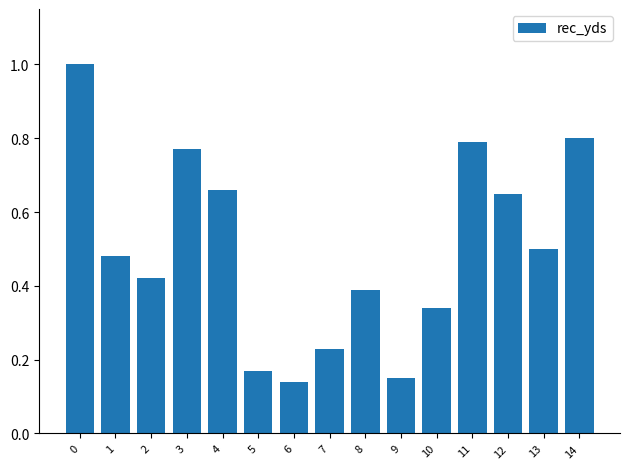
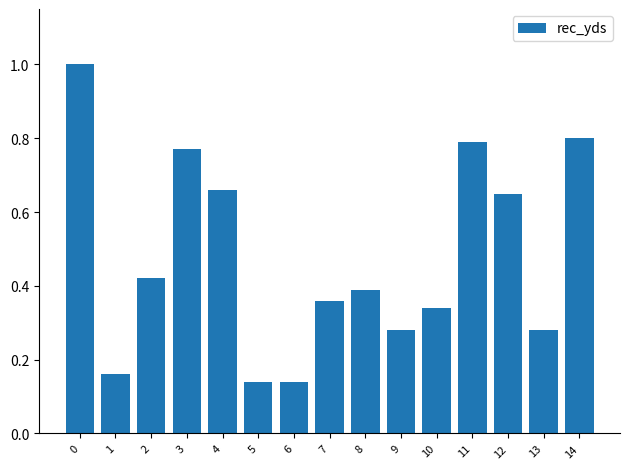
1: 0.48 -> 0.16
5: 0.17 -> 0.14
7: 0.23 -> 0.36
9: 0.15 -> 0.28
13: 0.50 -> 0.28
